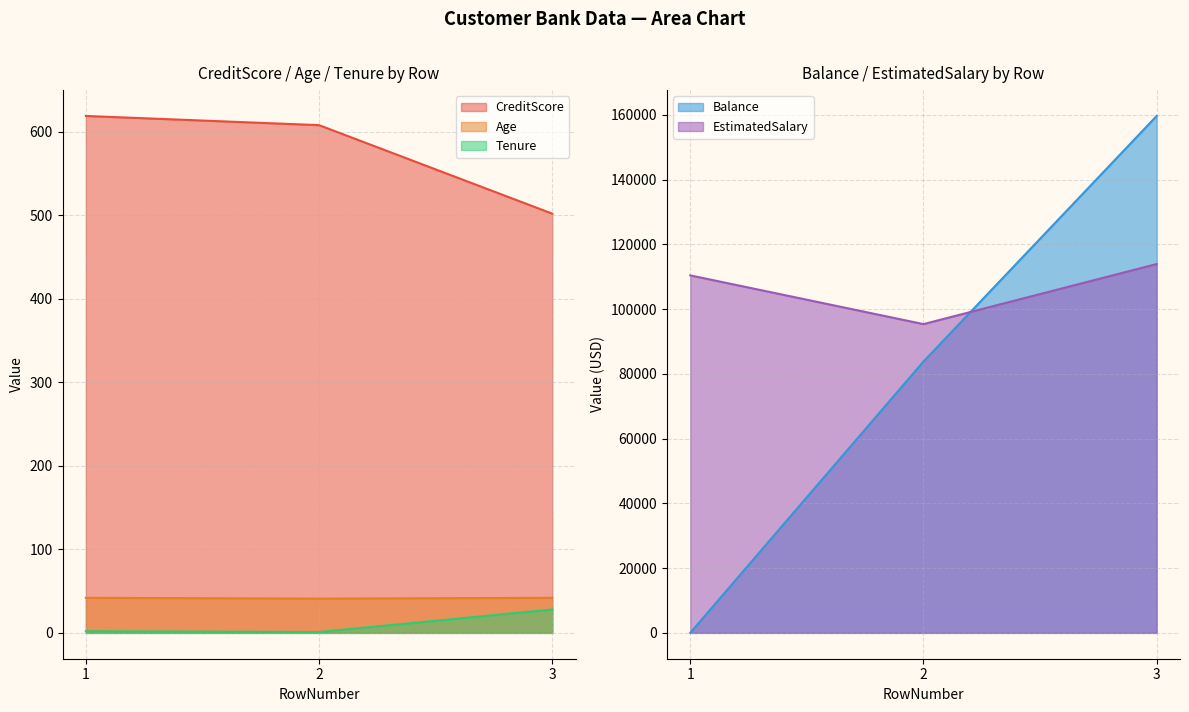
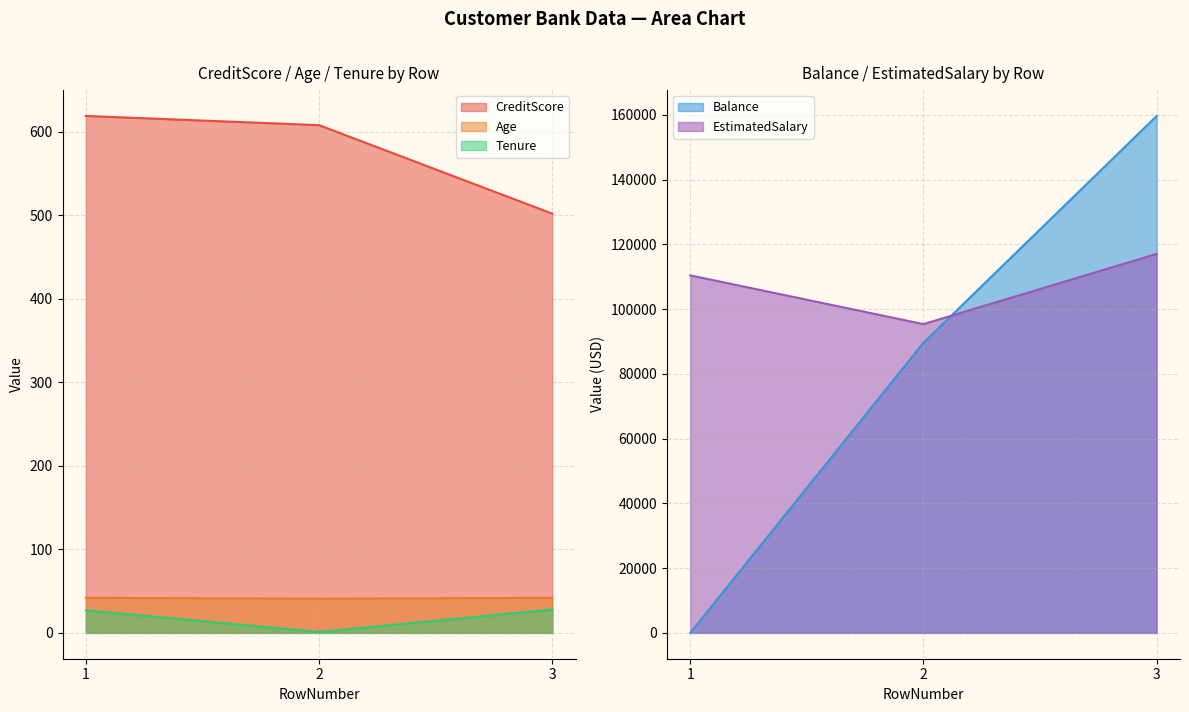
CreditScore / Age / Tenure by Row, Tenure, 1: 0 -> 30
Balance / EstimatedSalary by Row, Balance, 2: 84000 -> 90000
Balance / EstimatedSalary by Row, EstimatedSalary, 3: 114000 -> 117000
